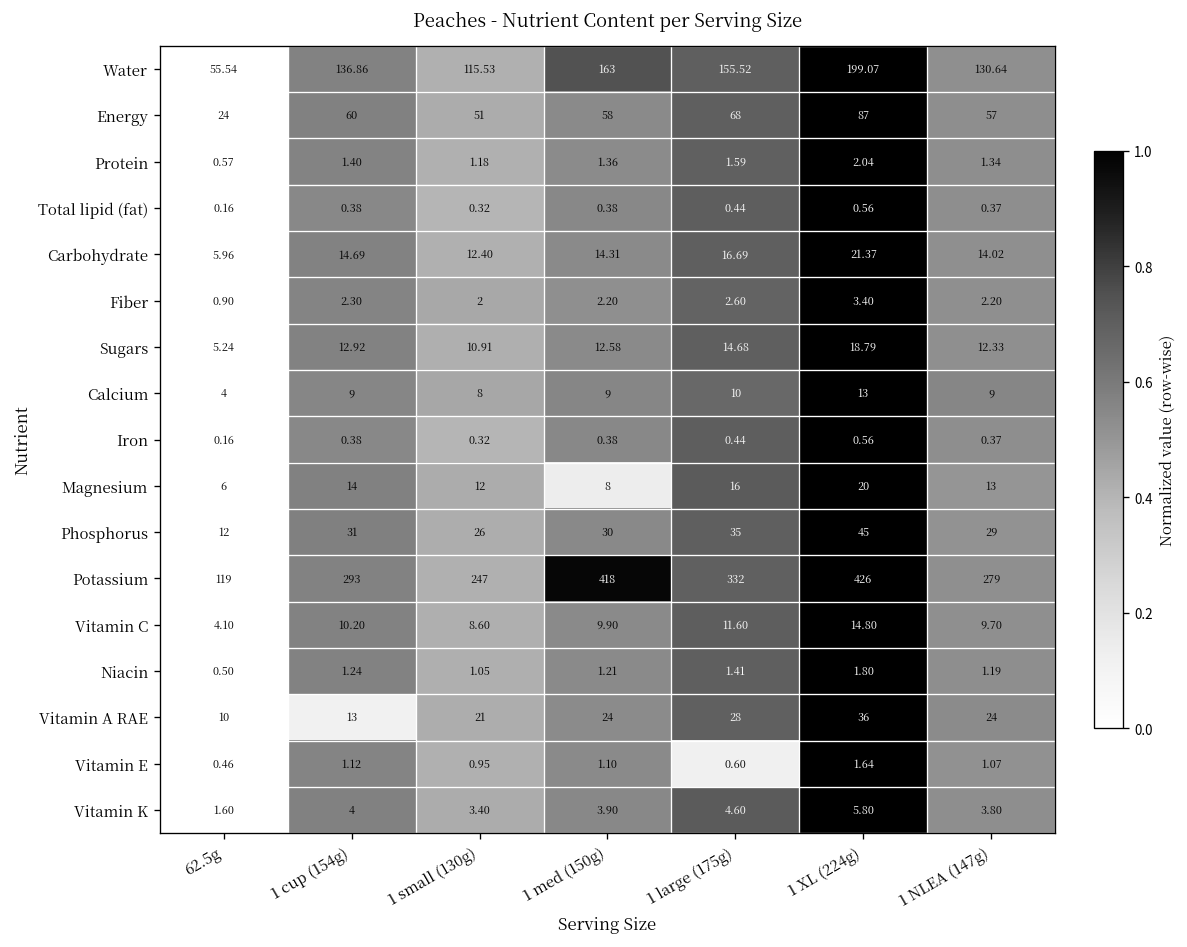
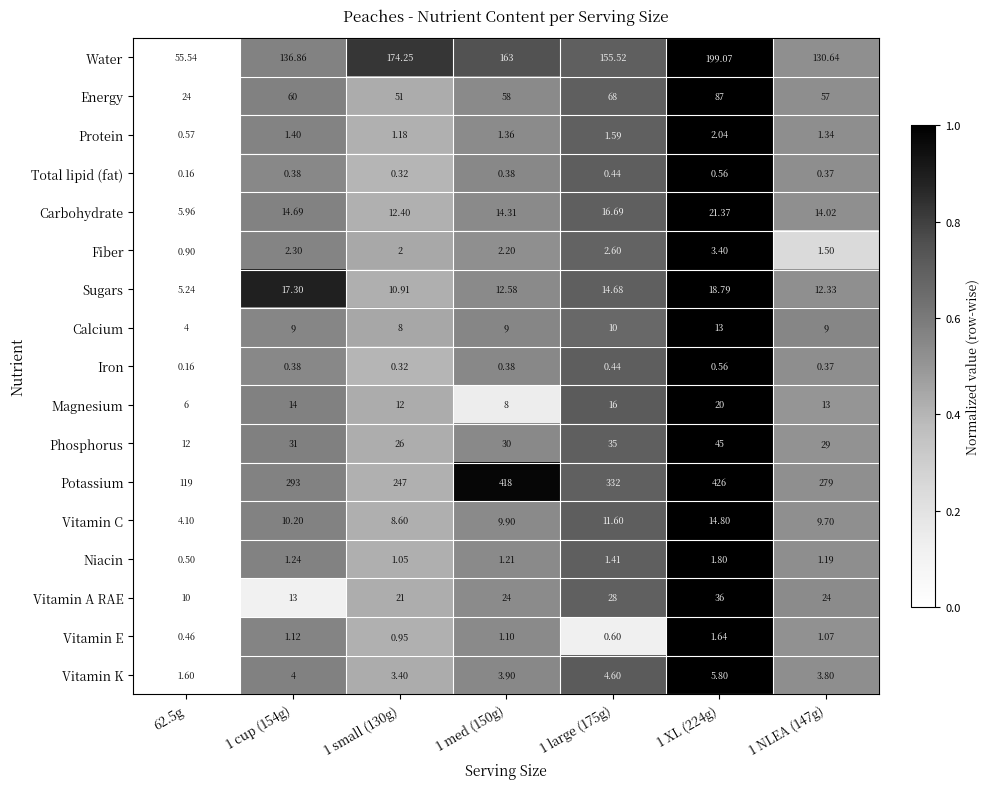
Water, 1 small (130g): 115.53 -> 174.25
Fiber, 1 NLEA (147g): 2.20 -> 1.50
Sugars, 1 cup (154g): 12.92 -> 17.30
